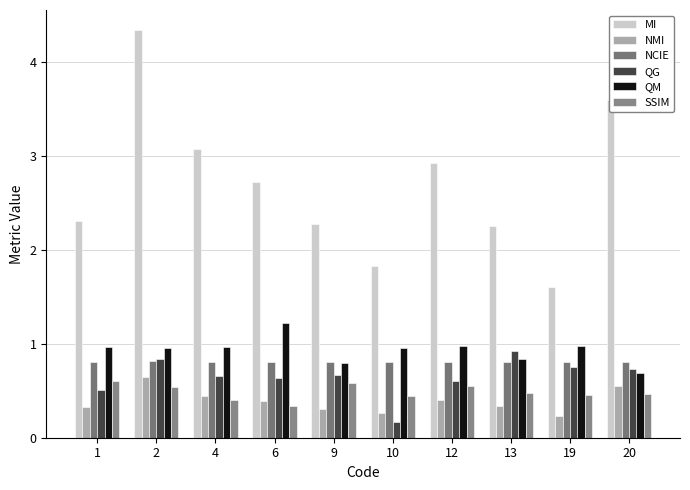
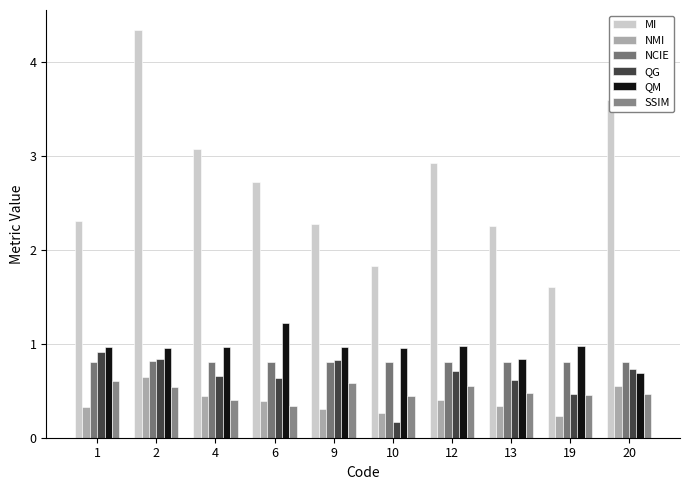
QG, 1: 0.5 -> 0.9
QG, 9: 0.7 -> 0.8
QM, 9: 0.8 -> 1.0
QG, 12: 0.6 -> 0.7
QG, 13: 0.9 -> 0.6
QG, 19: 0.8 -> 0.5
